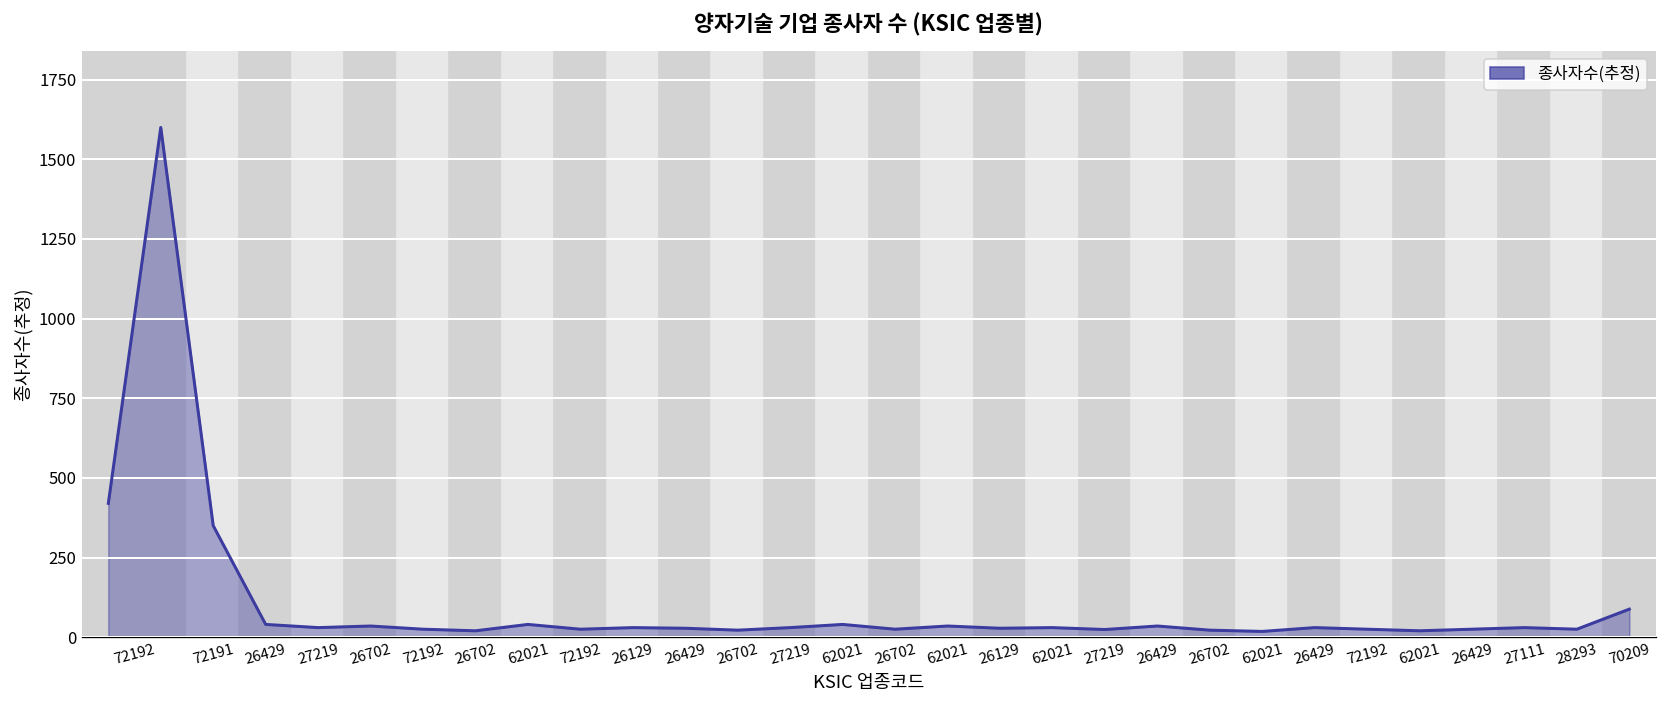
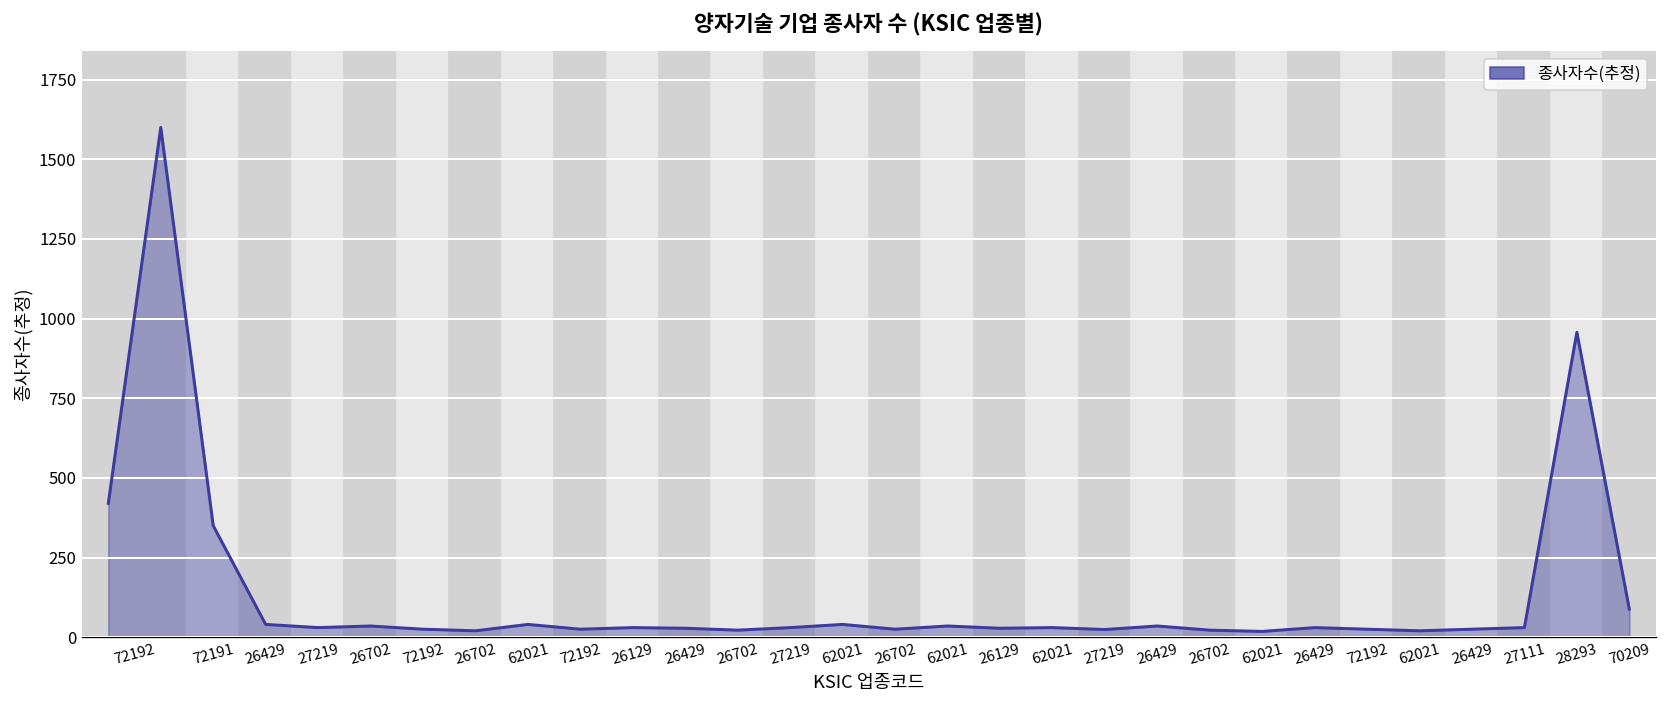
28293: 30 -> 960
